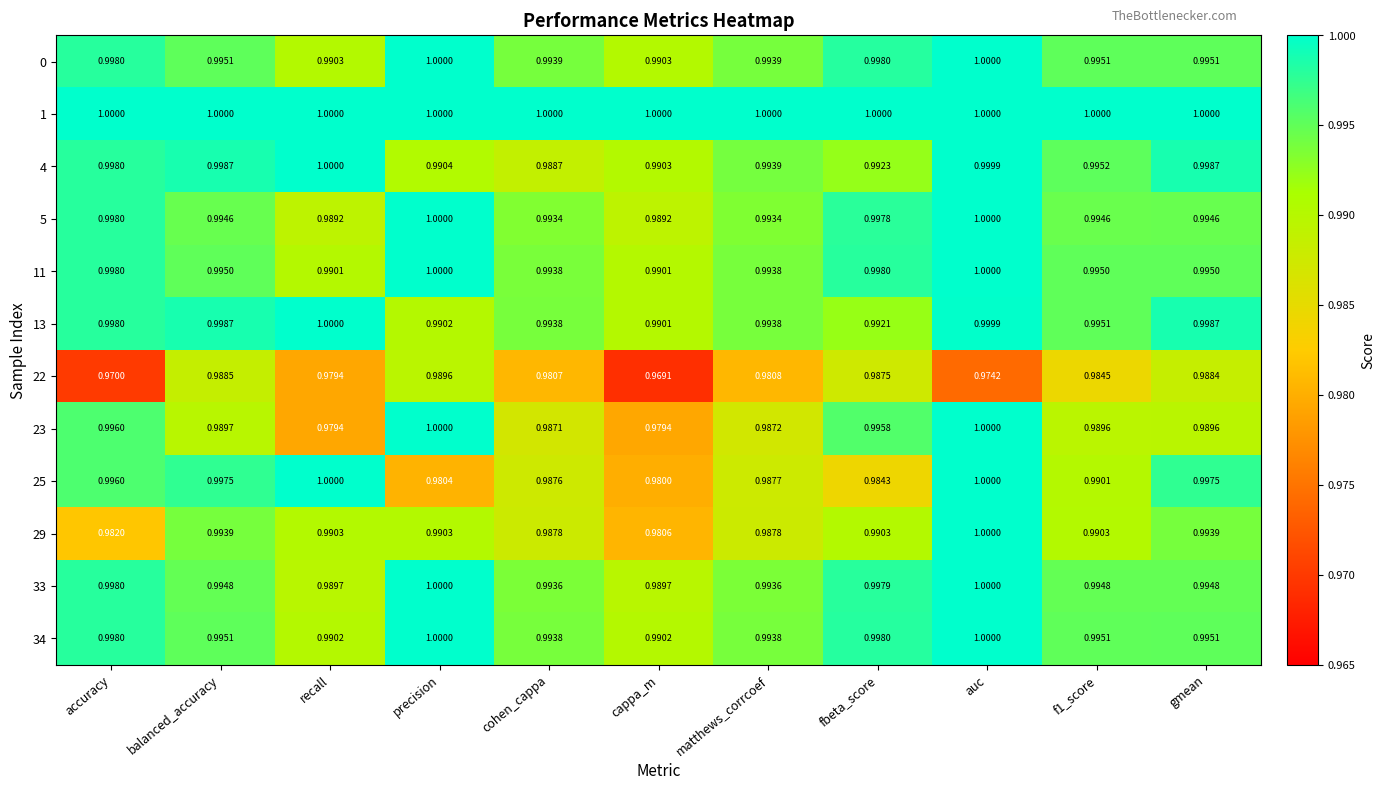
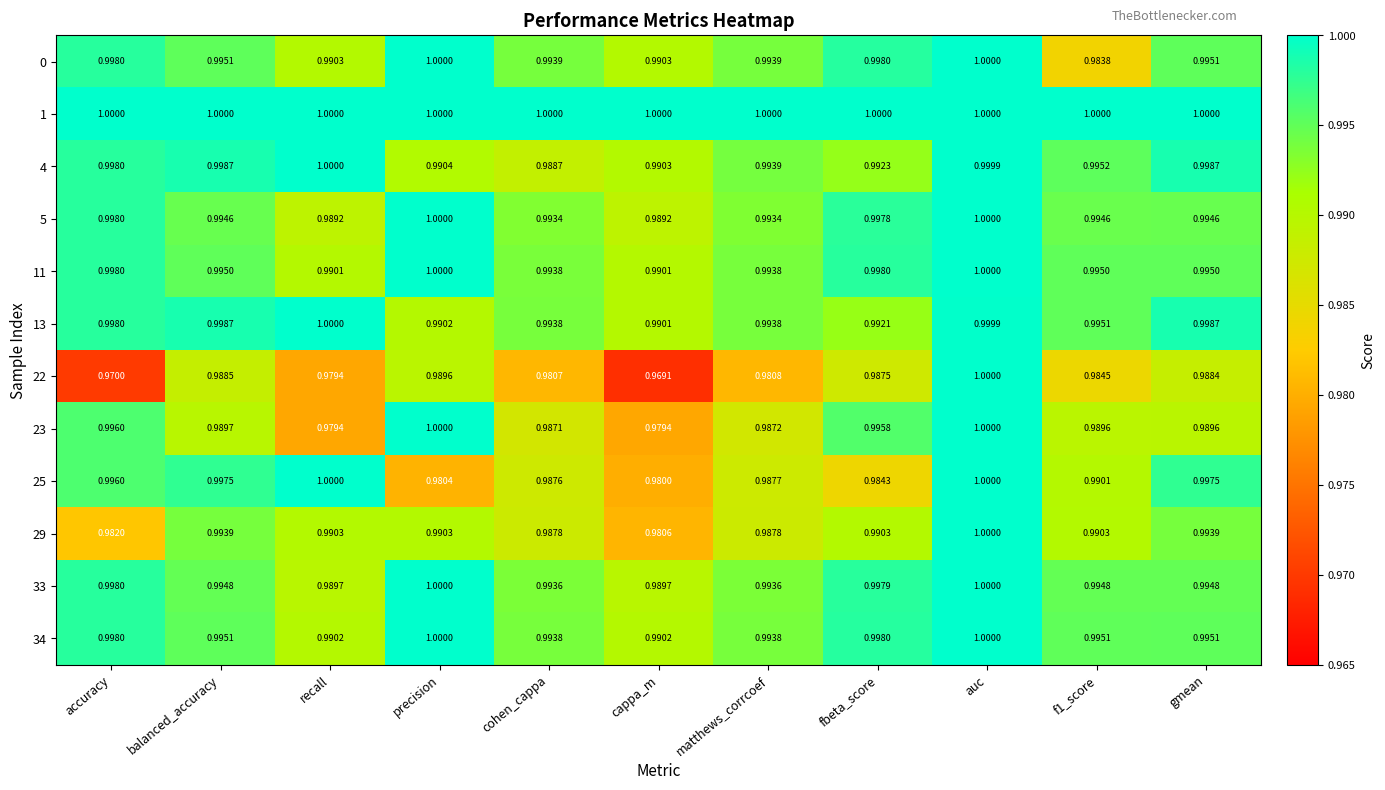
0, f1_score: 0.9951 -> 0.9838
22, auc: 0.9742 -> 1.0000
